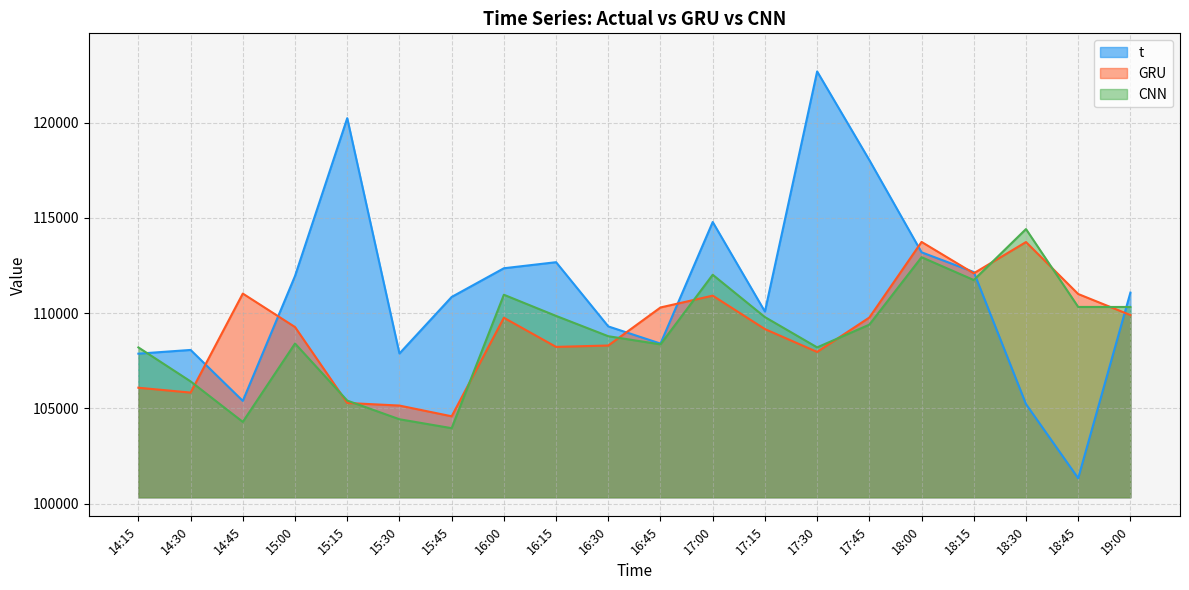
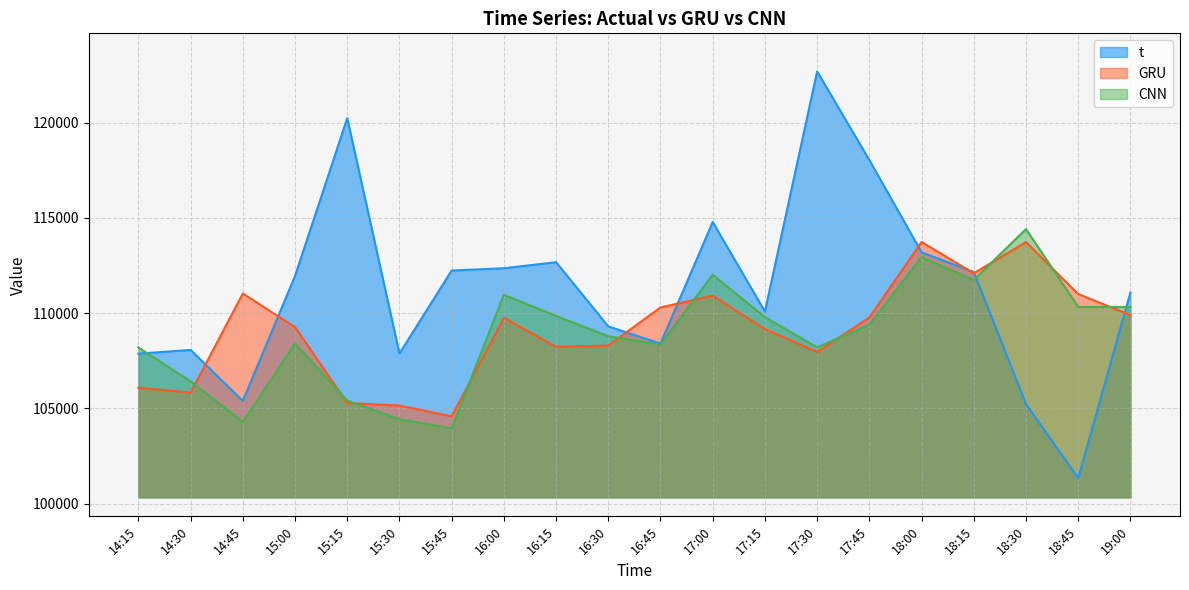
t, 15:45: 110800 -> 112200
